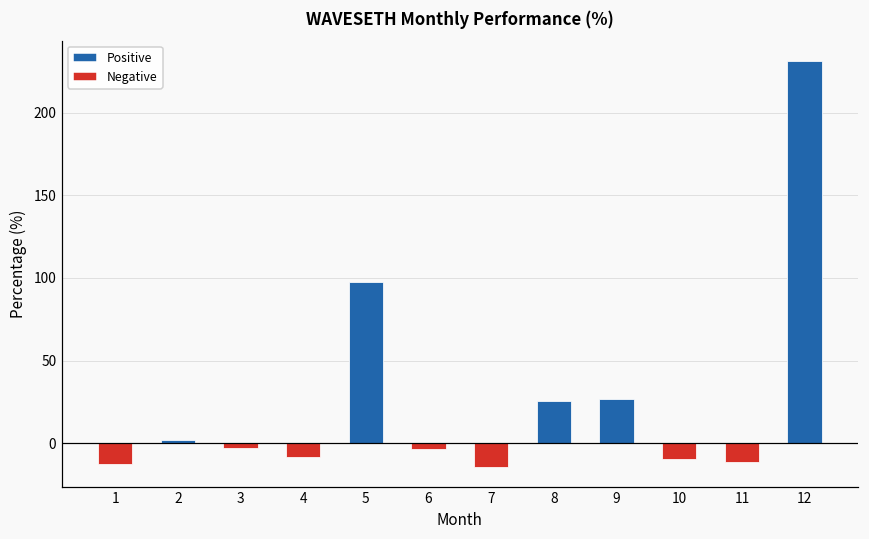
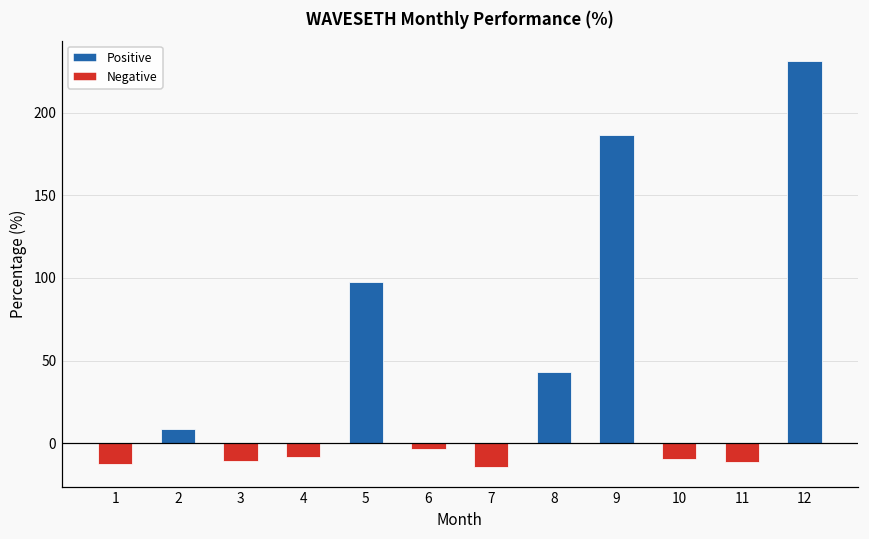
2: 2 -> 8
3: -3 -> -11
8: 25 -> 43
9: 27 -> 187
